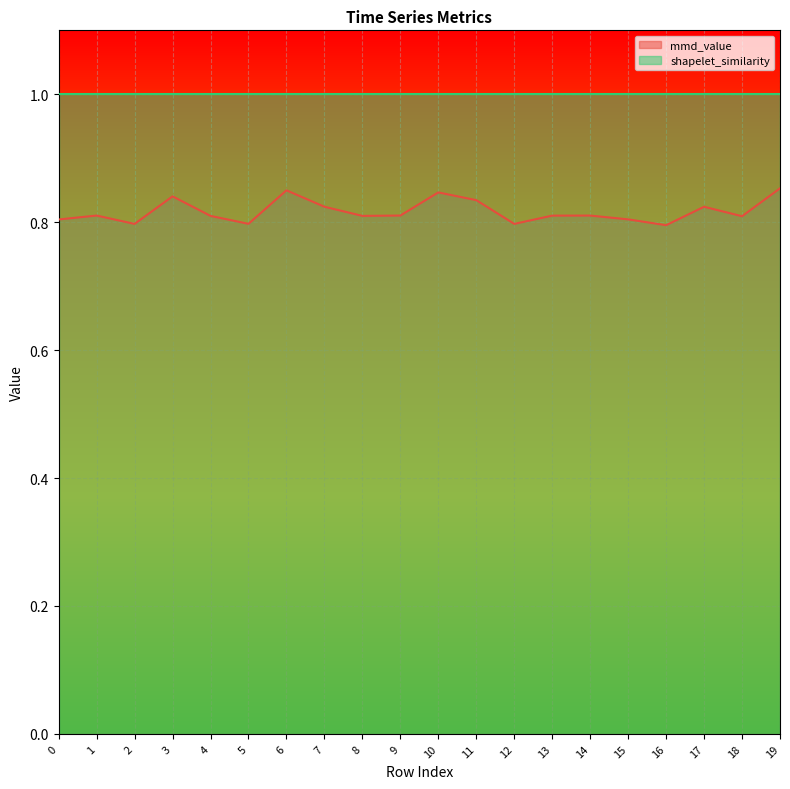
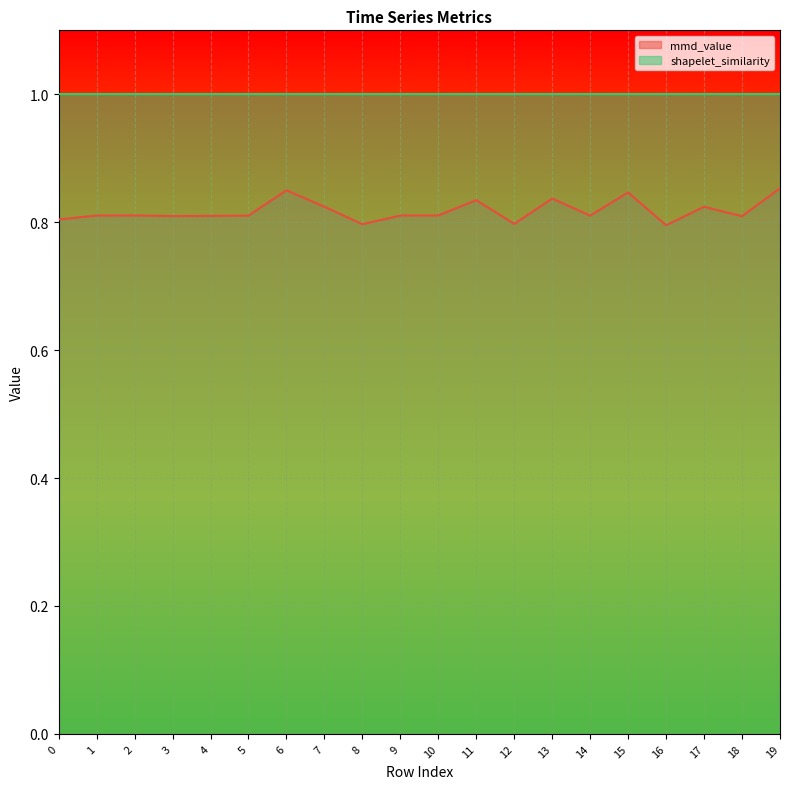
mmd_value, 2: 0.80 -> 0.81
mmd_value, 3: 0.84 -> 0.81
mmd_value, 5: 0.80 -> 0.81
mmd_value, 8: 0.81 -> 0.80
mmd_value, 10: 0.85 -> 0.81
mmd_value, 13: 0.81 -> 0.84
mmd_value, 15: 0.80 -> 0.85
